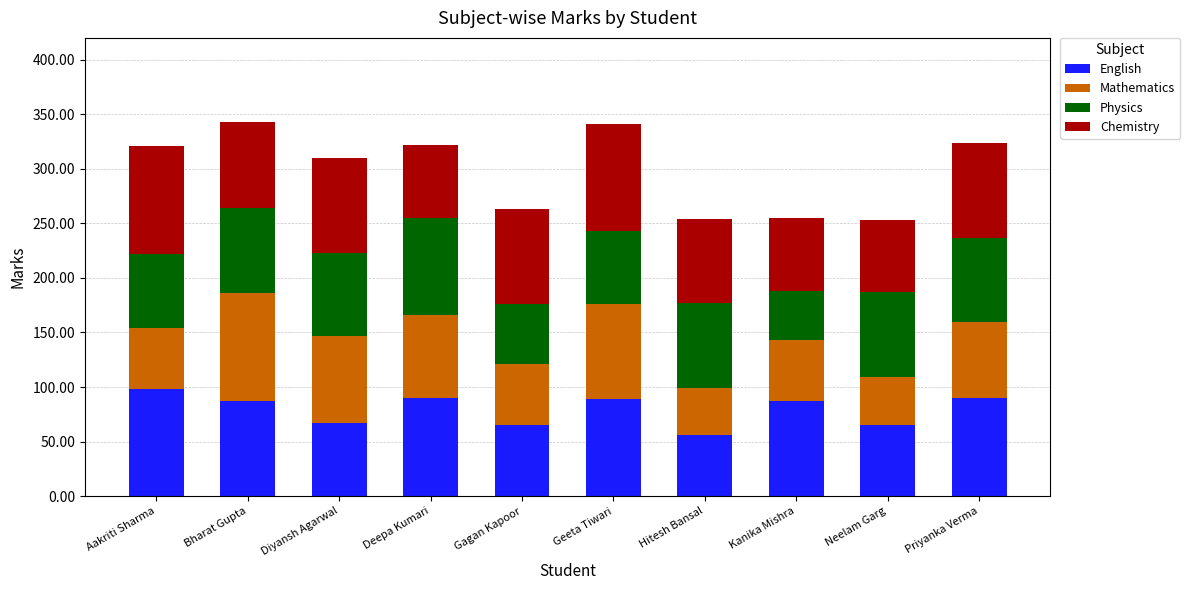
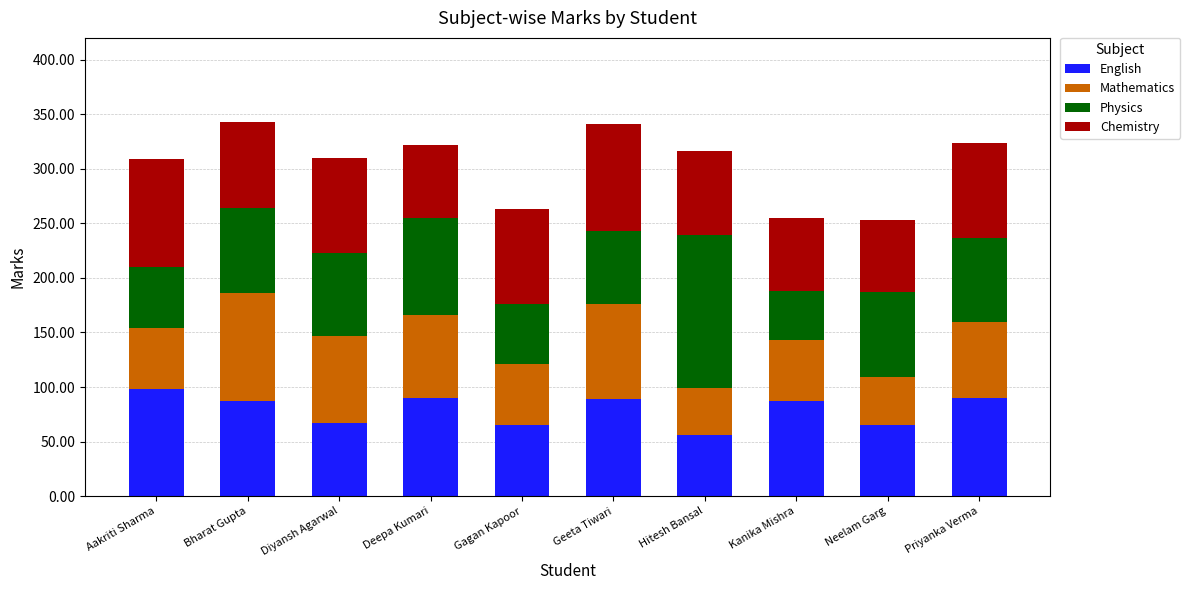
Physics, Aakriti Sharma: 68 -> 56
Physics, Hitesh Bansal: 78 -> 140
